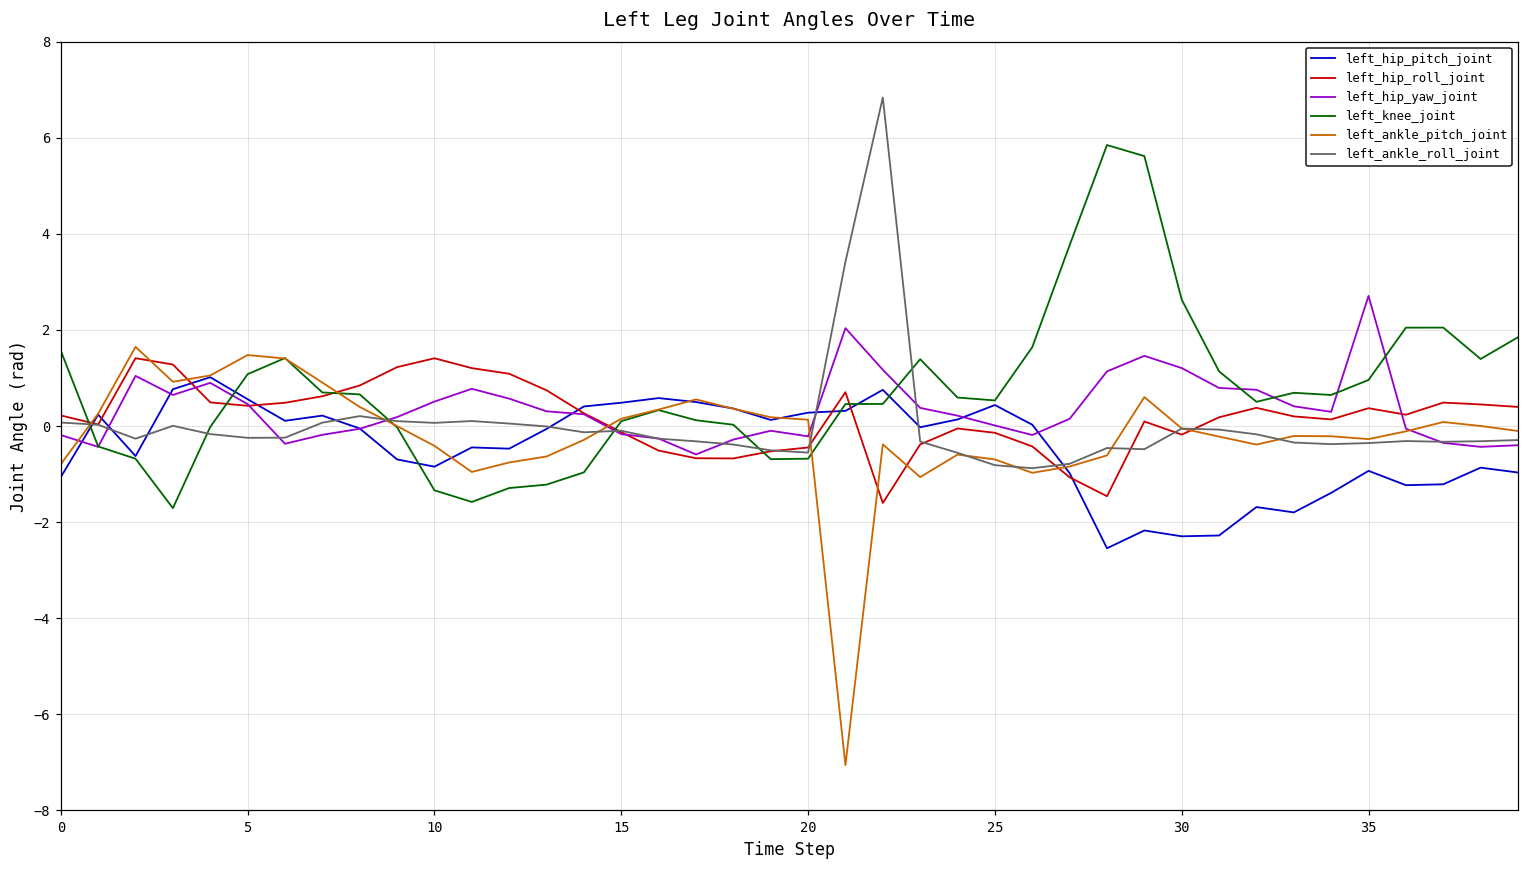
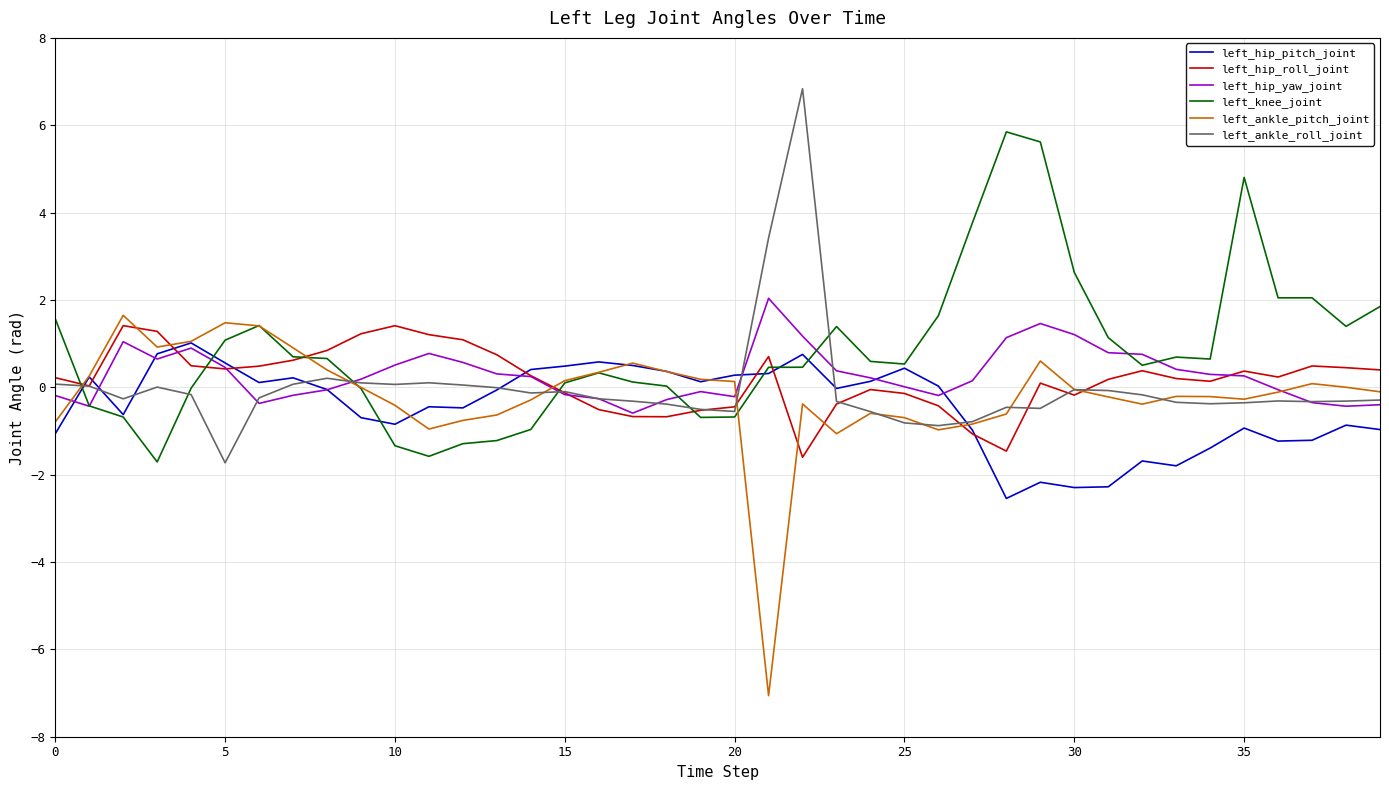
left_ankle_roll_joint, 5: -0.2 -> -1.7
left_hip_yaw_joint, 35: 2.7 -> 0.3
left_knee_joint, 35: 1.0 -> 4.8
